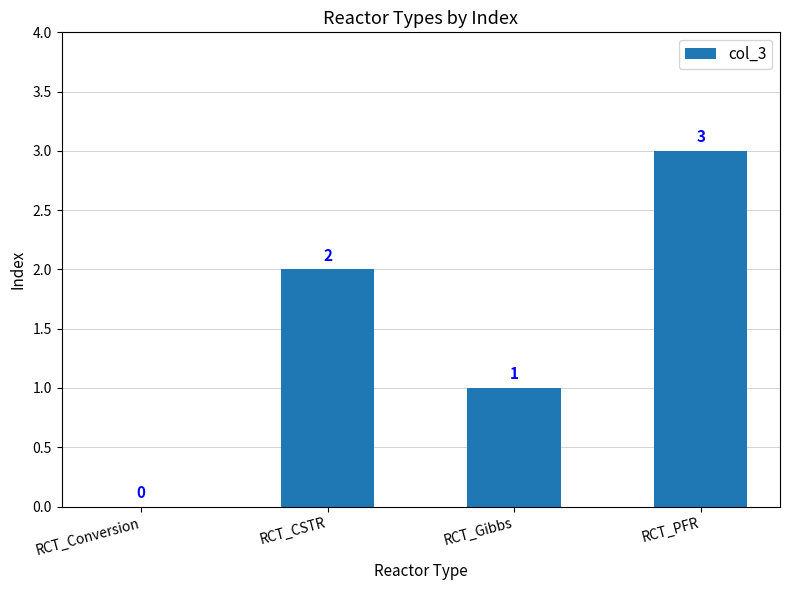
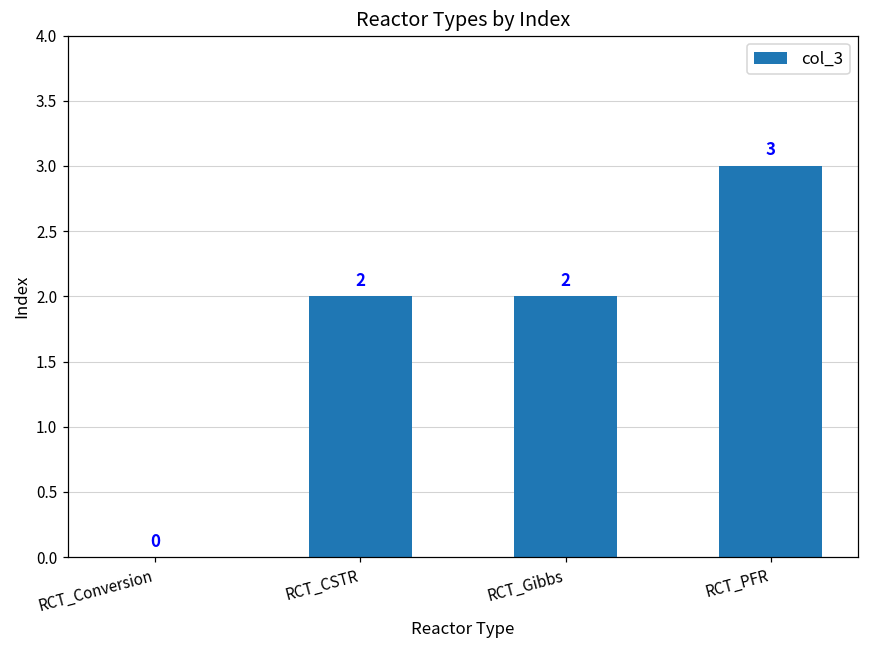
RCT_Gibbs: 1 -> 2
